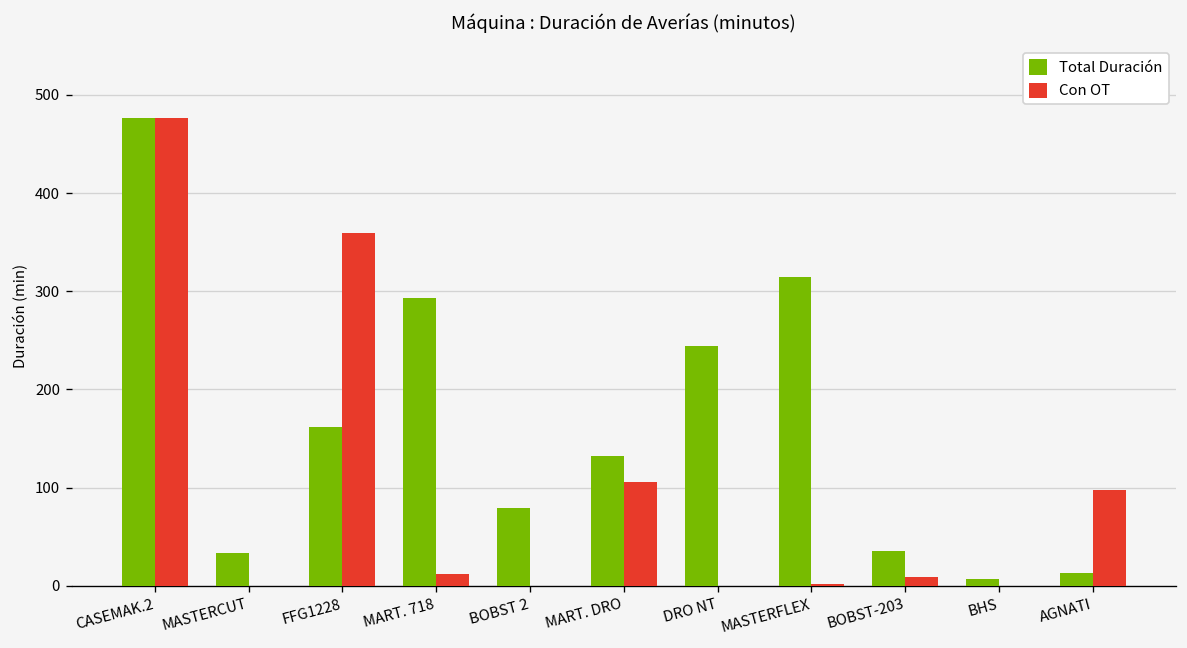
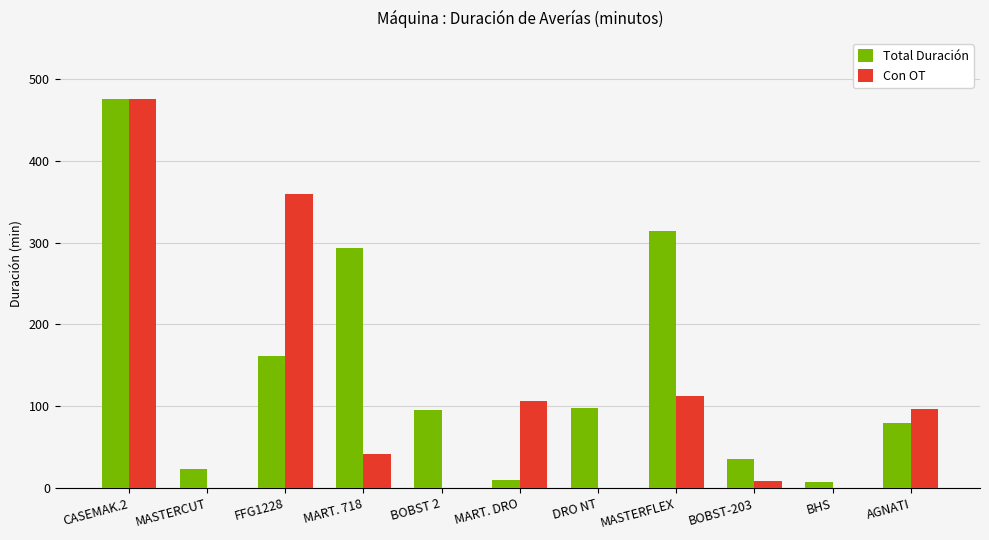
Total Duración, MASTERCUT: 30 -> 20
Con OT, MART. 718: 10 -> 40
Total Duración, BOBST 2: 80 -> 100
Total Duración, MART. DRO: 130 -> 10
Total Duración, DRO NT: 240 -> 100
Con OT, MASTERFLEX: 0 -> 110
Total Duración, AGNATI: 10 -> 80
